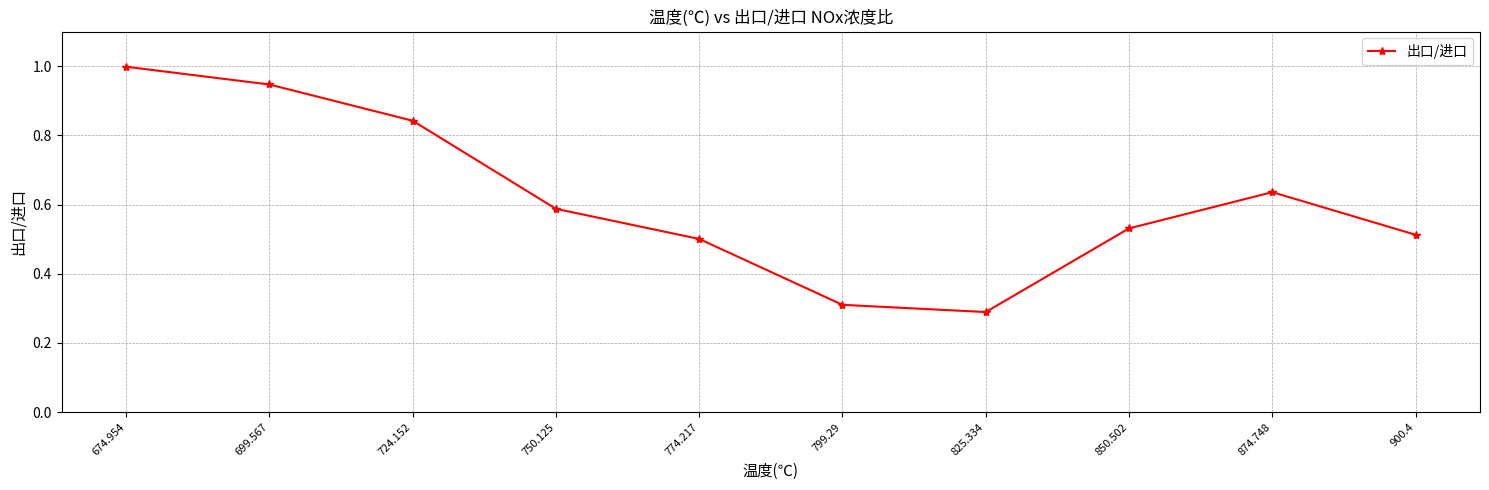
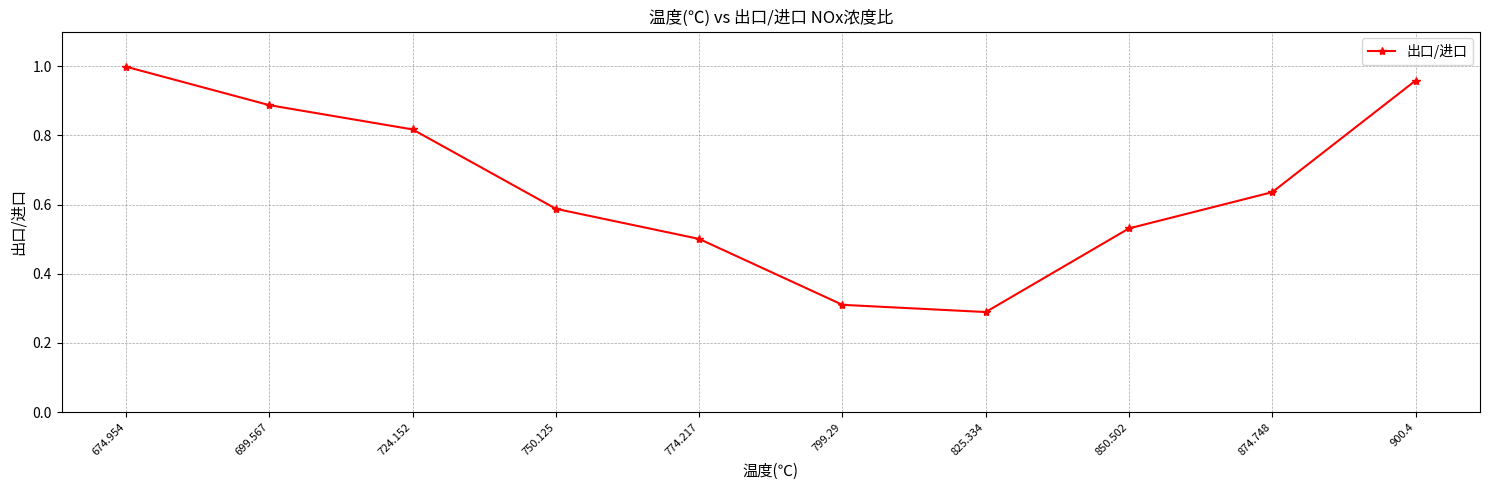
699.567: 0.95 -> 0.89
724.152: 0.84 -> 0.82
900.4: 0.51 -> 0.96
